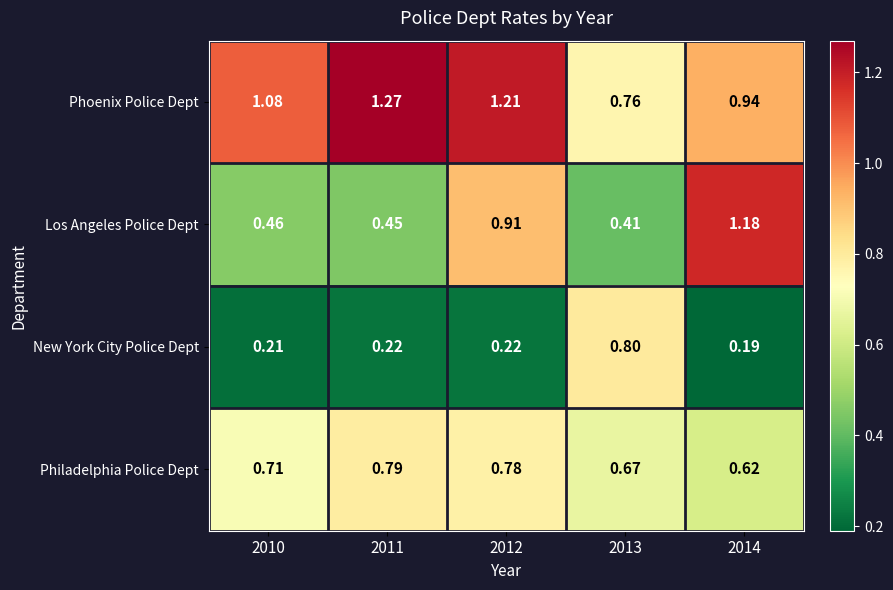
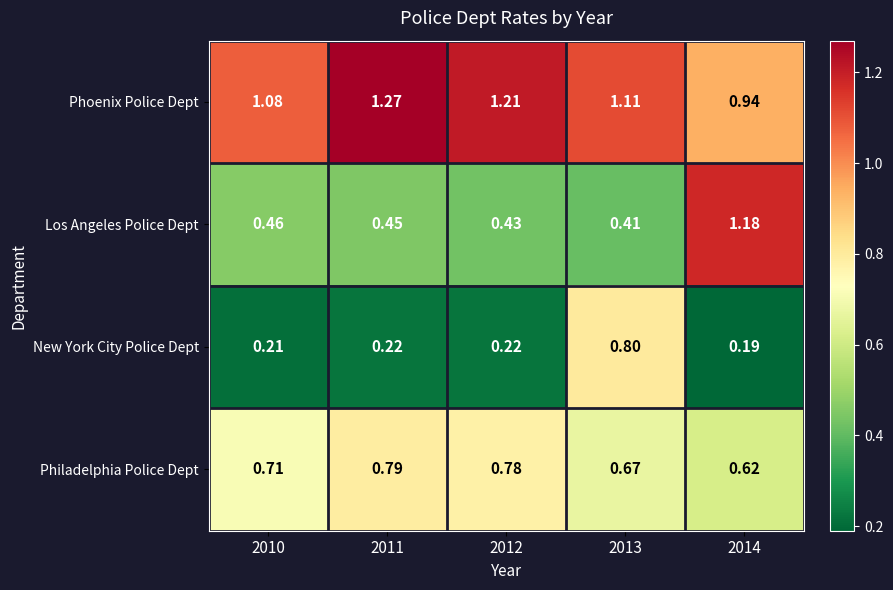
Phoenix Police Dept, 2013: 0.76 -> 1.11
Los Angeles Police Dept, 2012: 0.91 -> 0.43
